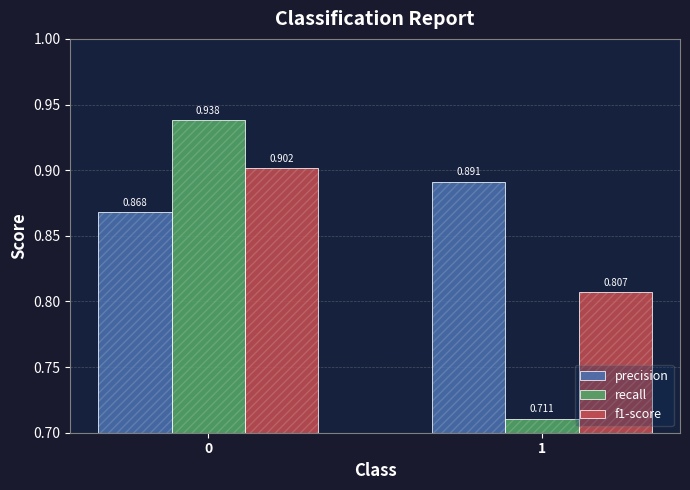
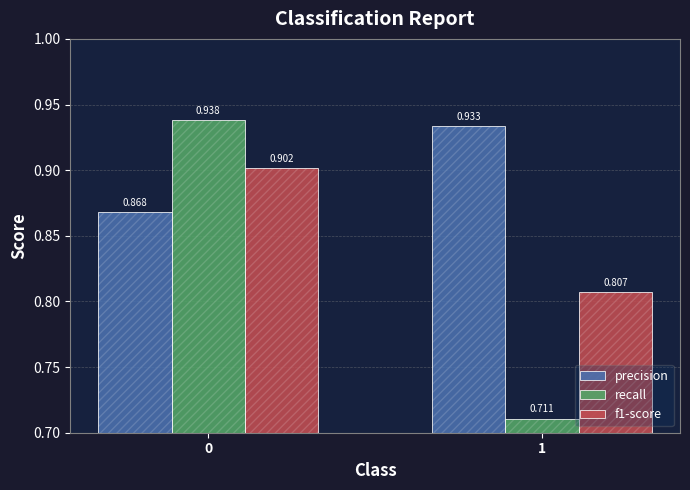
precision, 1: 0.891 -> 0.933
